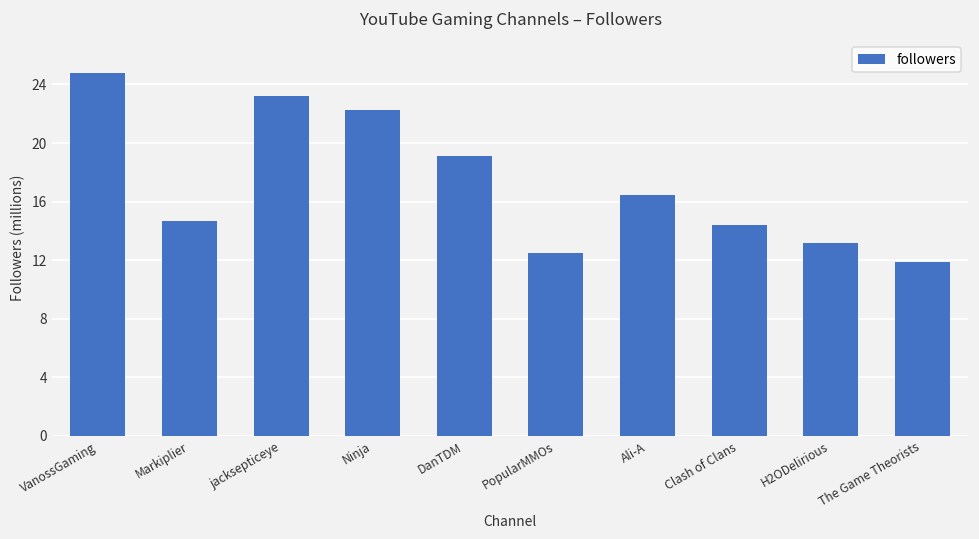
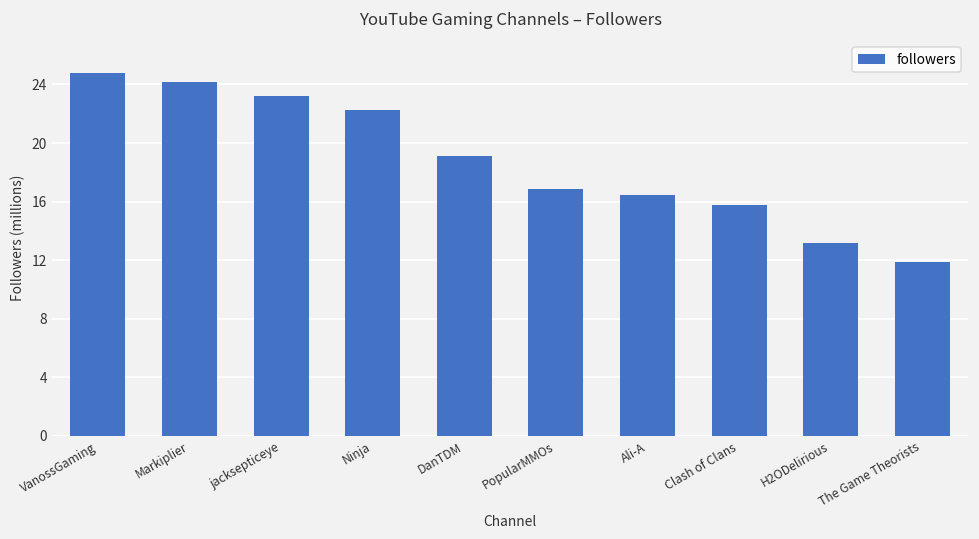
Markiplier: 14.7 -> 24.2
PopularMMOs: 12.5 -> 16.8
Clash of Clans: 14.4 -> 15.8
